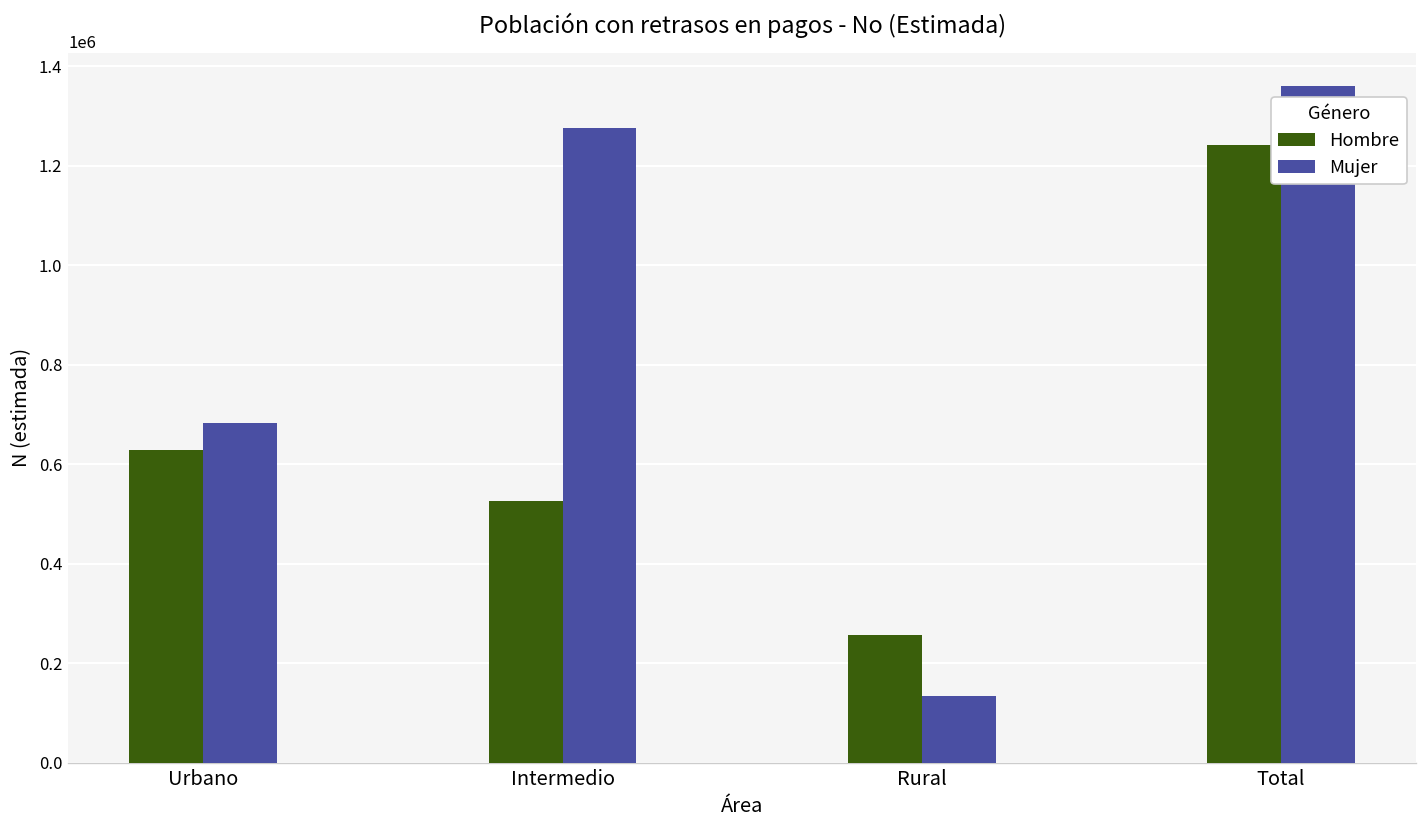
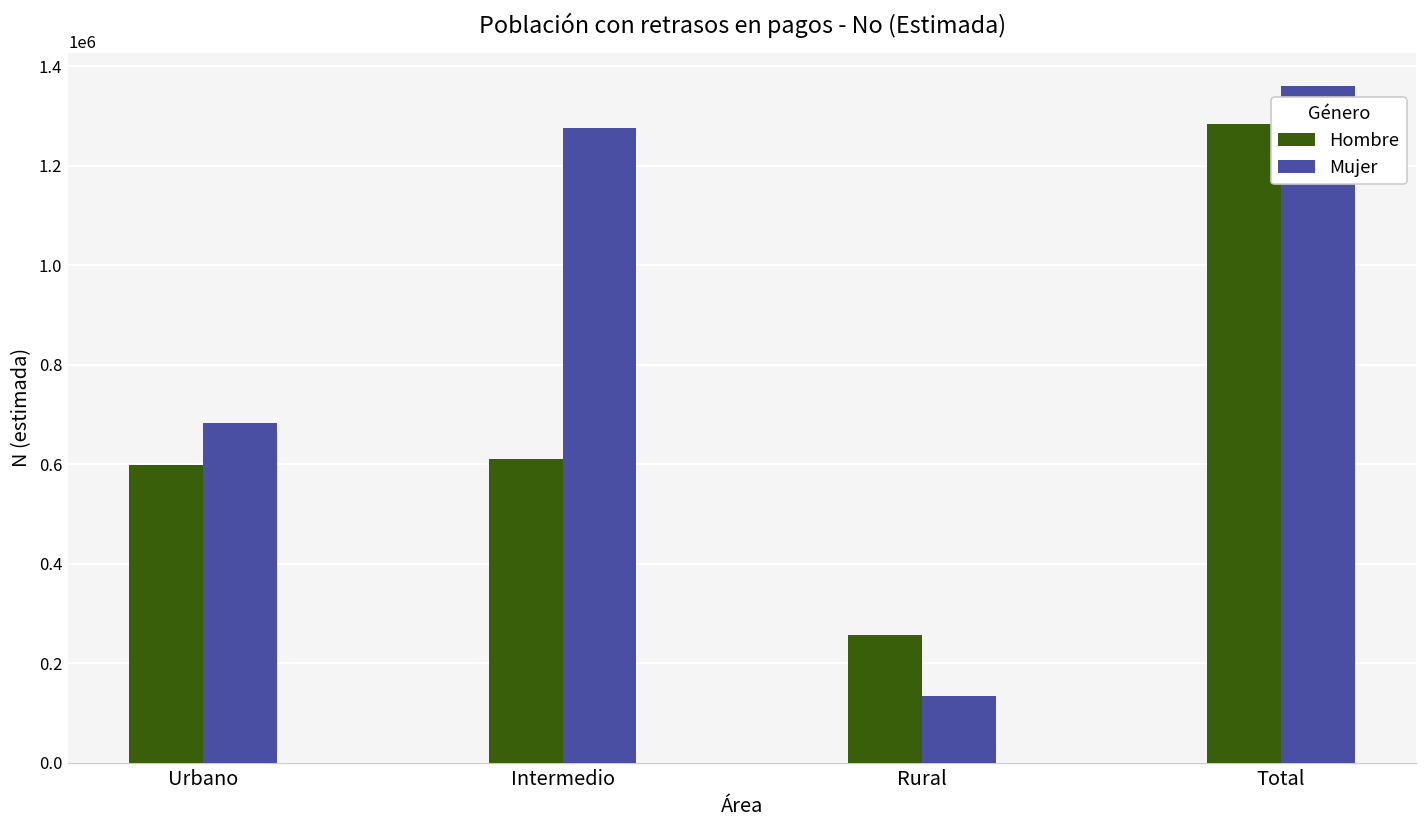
Hombre, Urbano: 630000 -> 600000
Hombre, Intermedio: 530000 -> 610000
Hombre, Total: 1240000 -> 1280000
